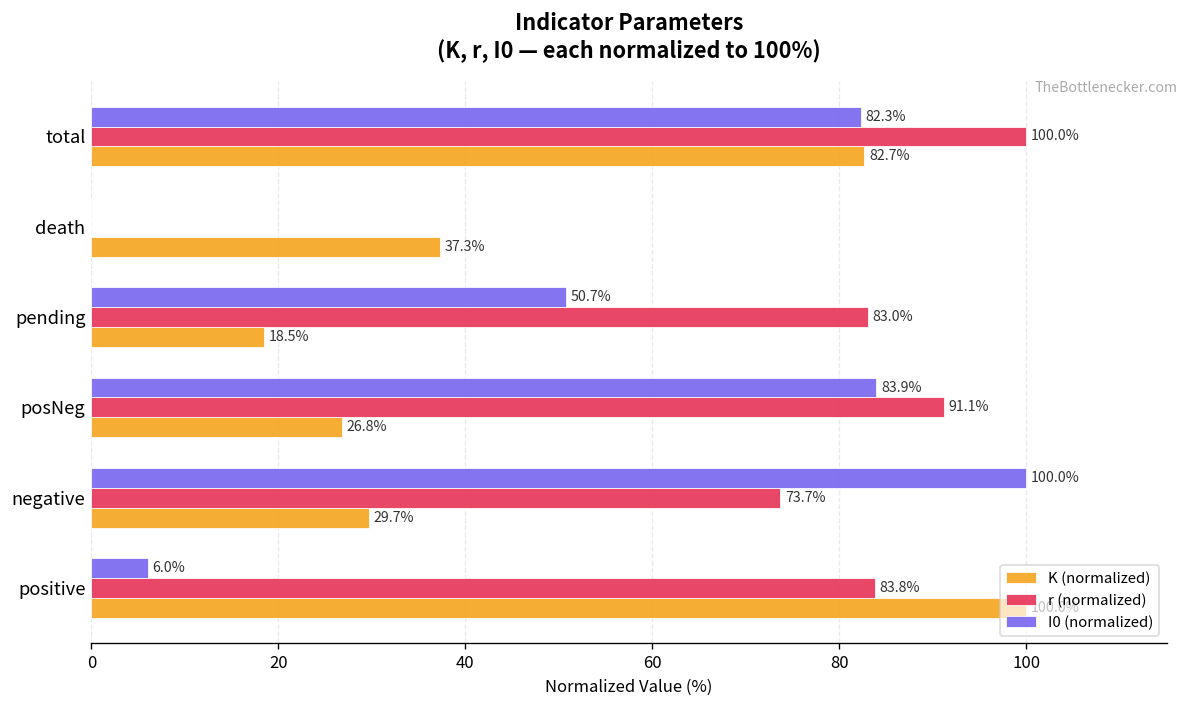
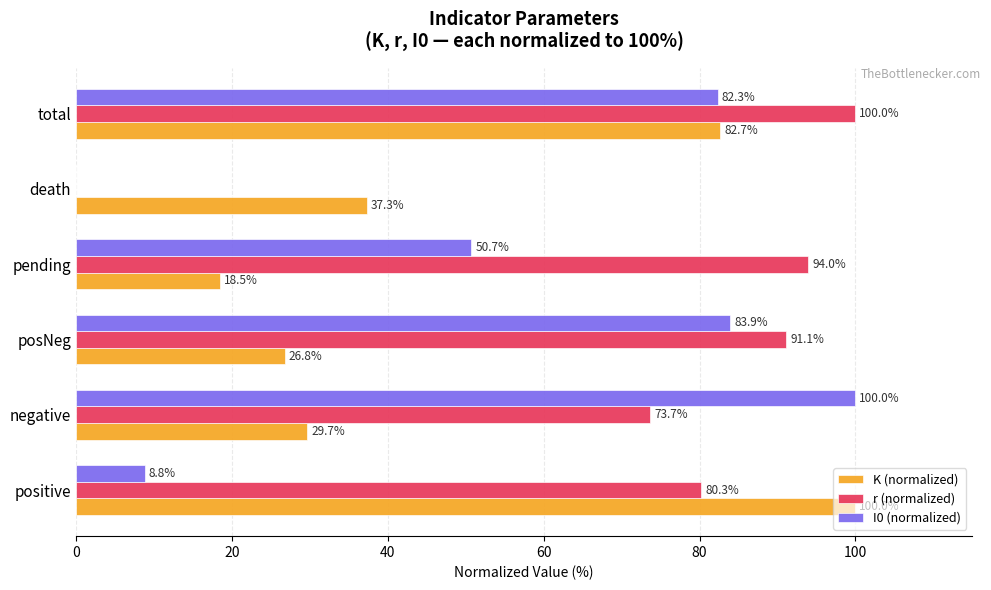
r (normalized), pending: 83.0% -> 94.0%
I0 (normalized), positive: 6.0% -> 8.8%
r (normalized), positive: 83.8% -> 80.3%
